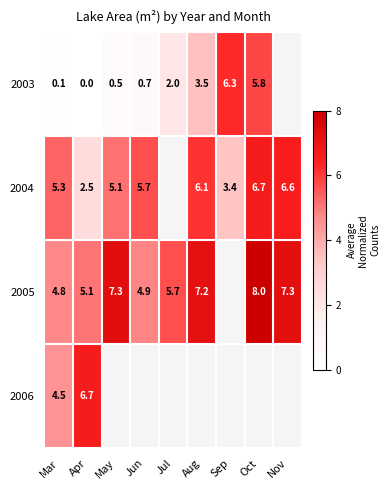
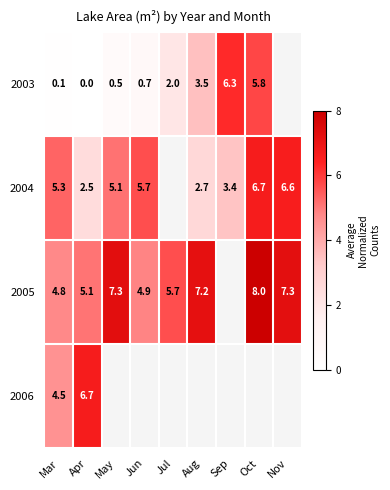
2004, Aug: 6.1 -> 2.7
